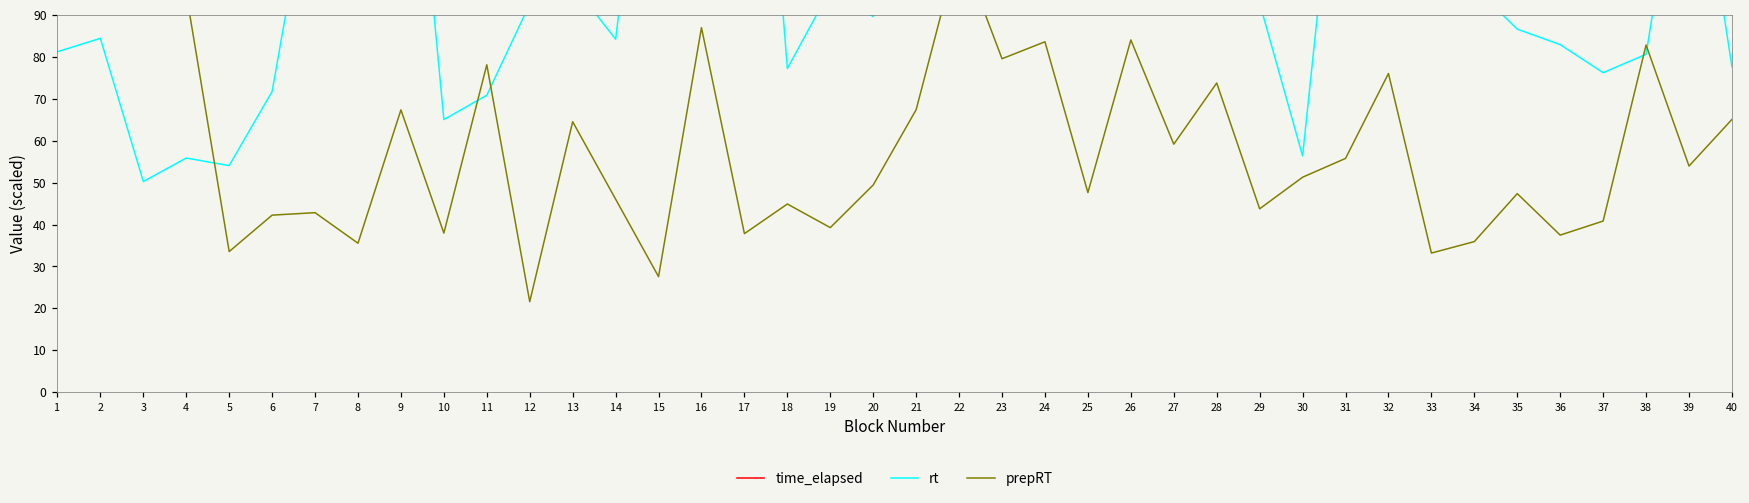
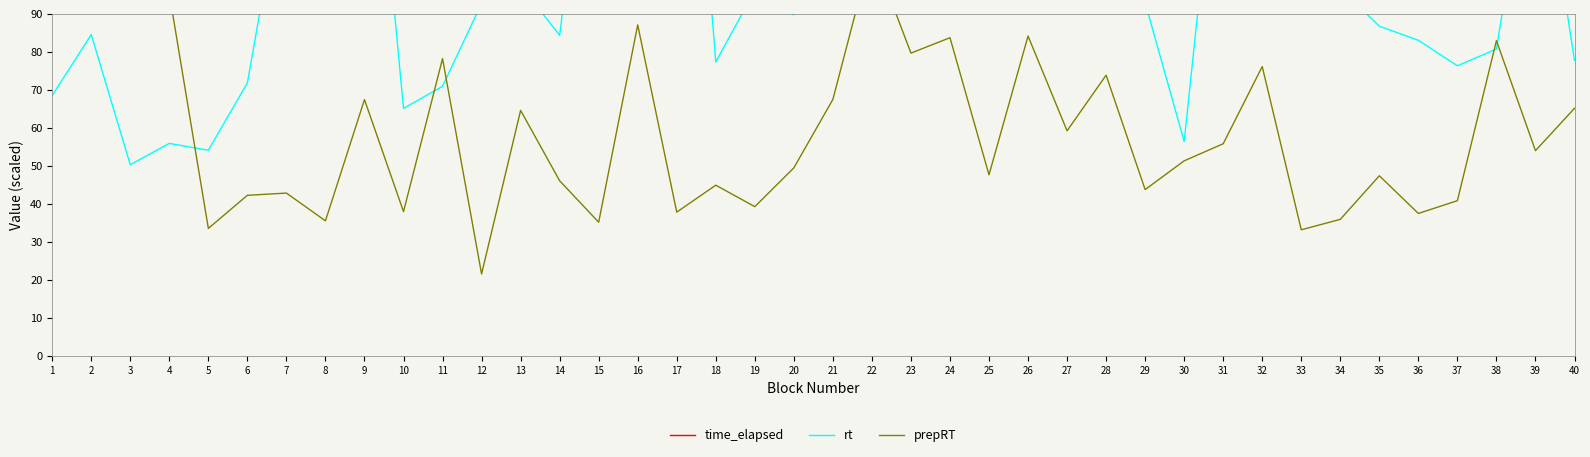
rt, 1: 81 -> 69
prepRT, 15: 28 -> 35
